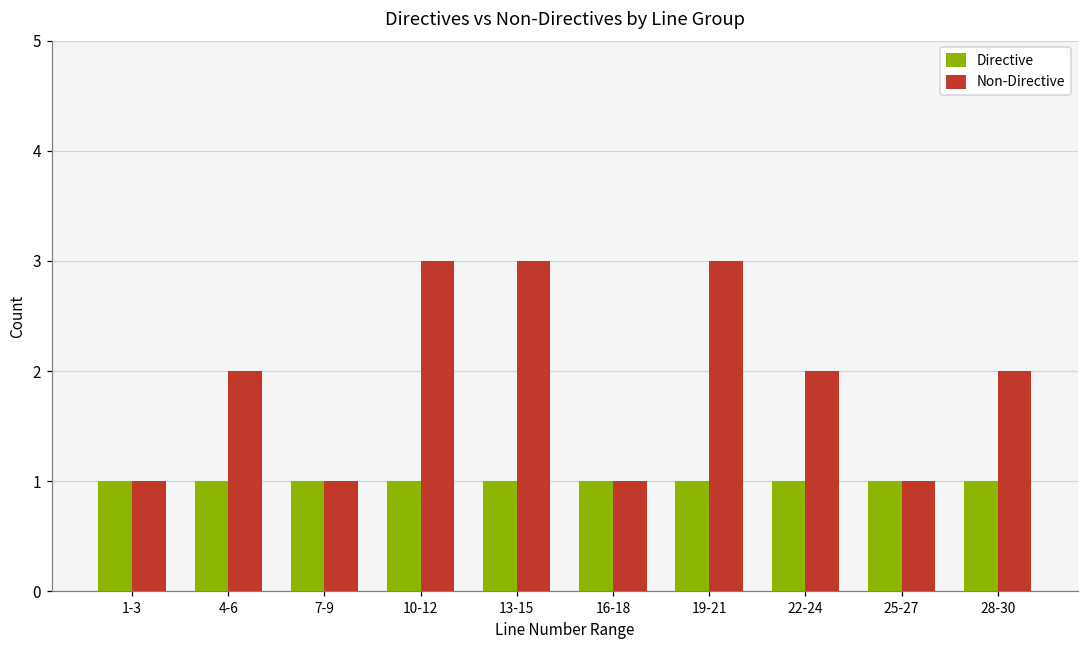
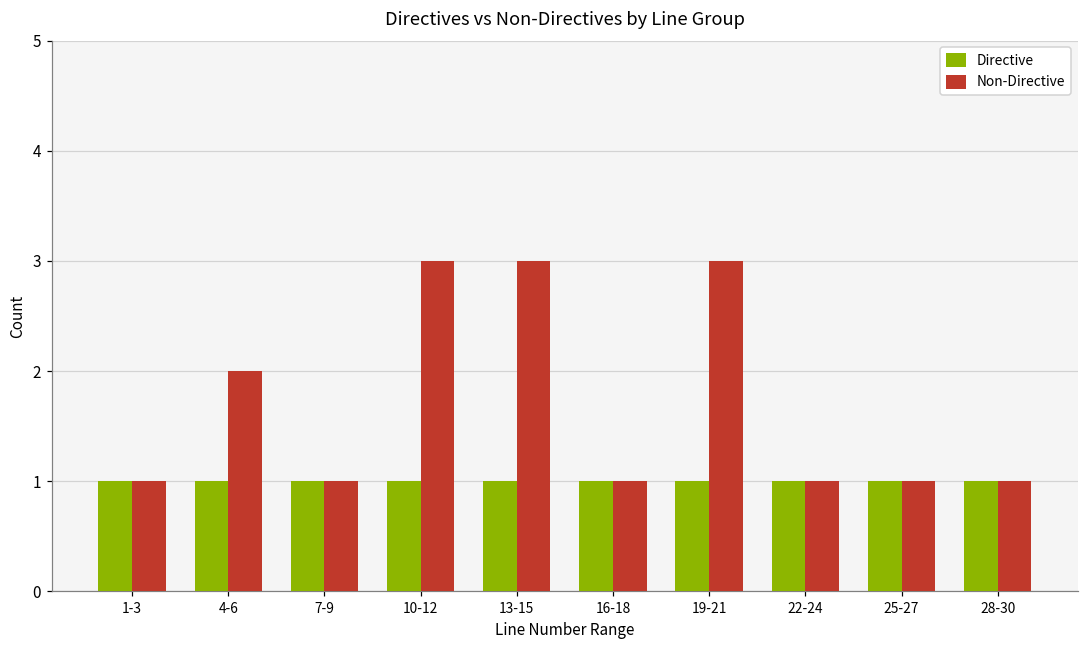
Non-Directive, 22-24: 2 -> 1
Non-Directive, 28-30: 2 -> 1
